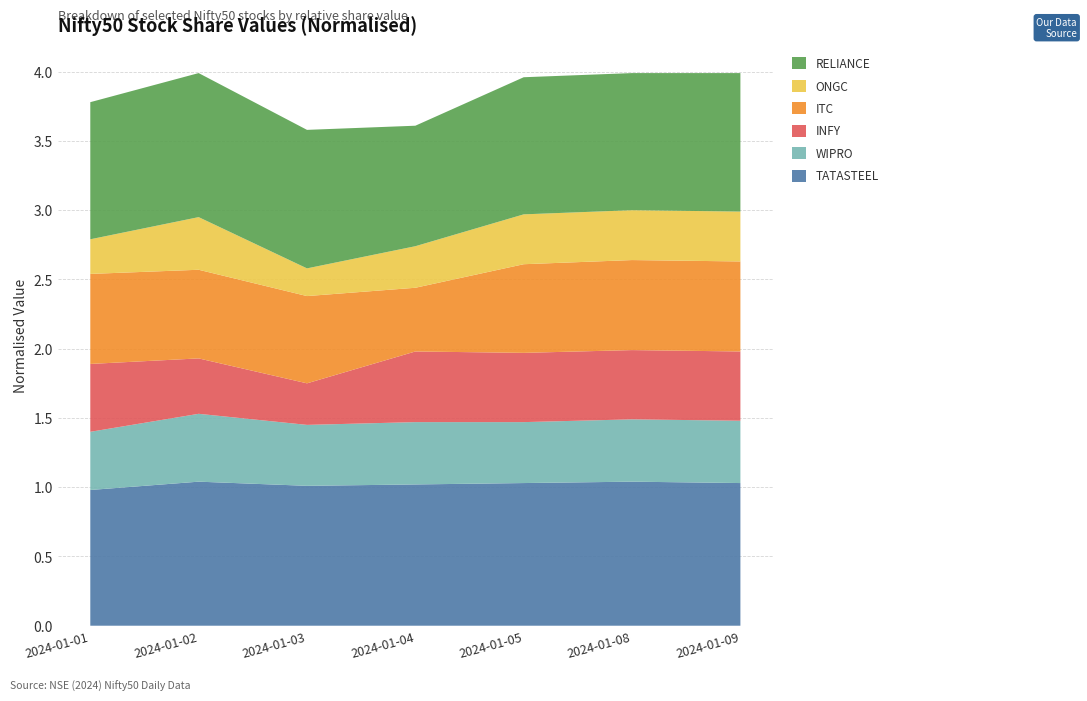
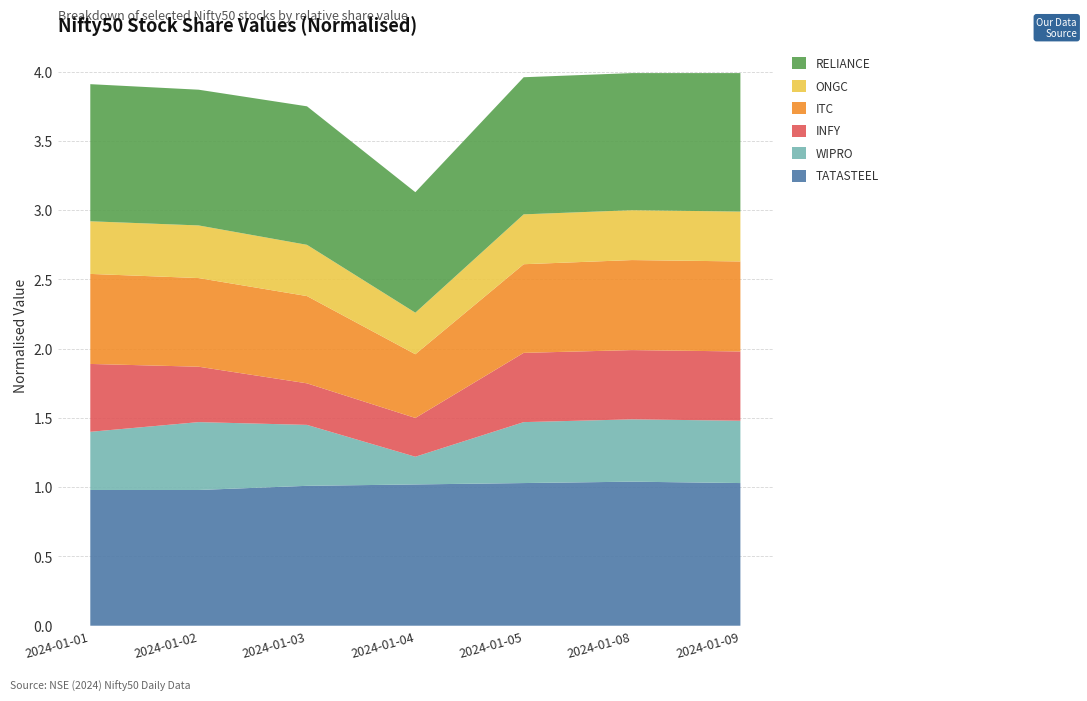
ONGC, 2024-01-01: 0.25 -> 0.38
TATASTEEL, 2024-01-02: 1.04 -> 0.98
RELIANCE, 2024-01-02: 1.04 -> 0.98
ONGC, 2024-01-03: 0.20 -> 0.37
WIPRO, 2024-01-04: 0.45 -> 0.20
INFY, 2024-01-04: 0.51 -> 0.28
